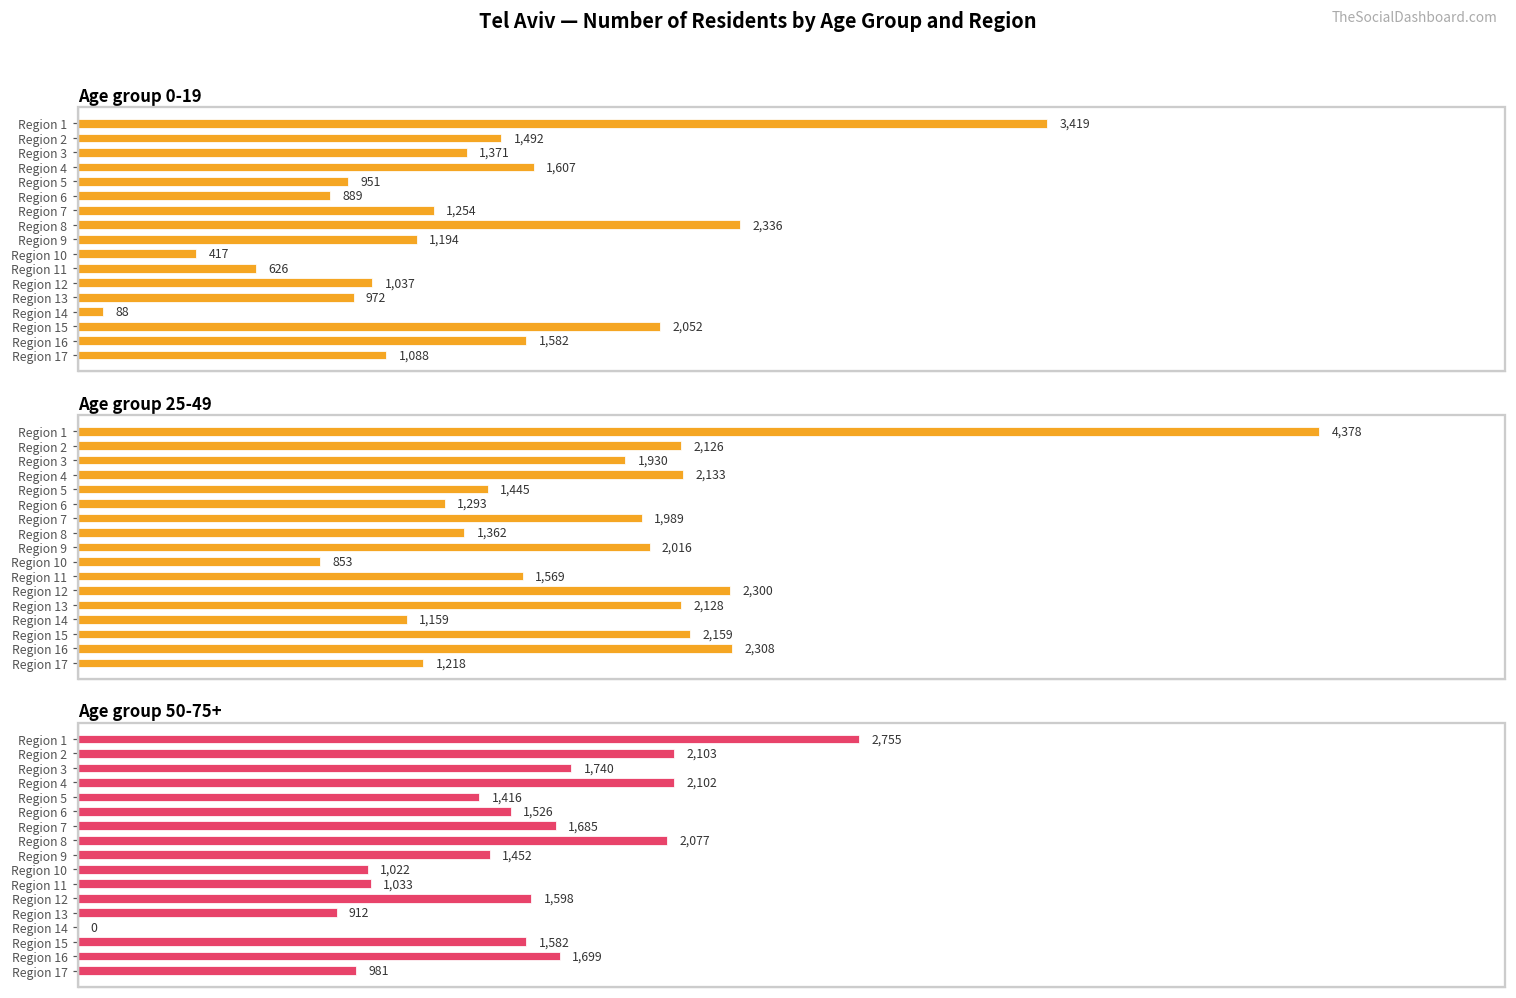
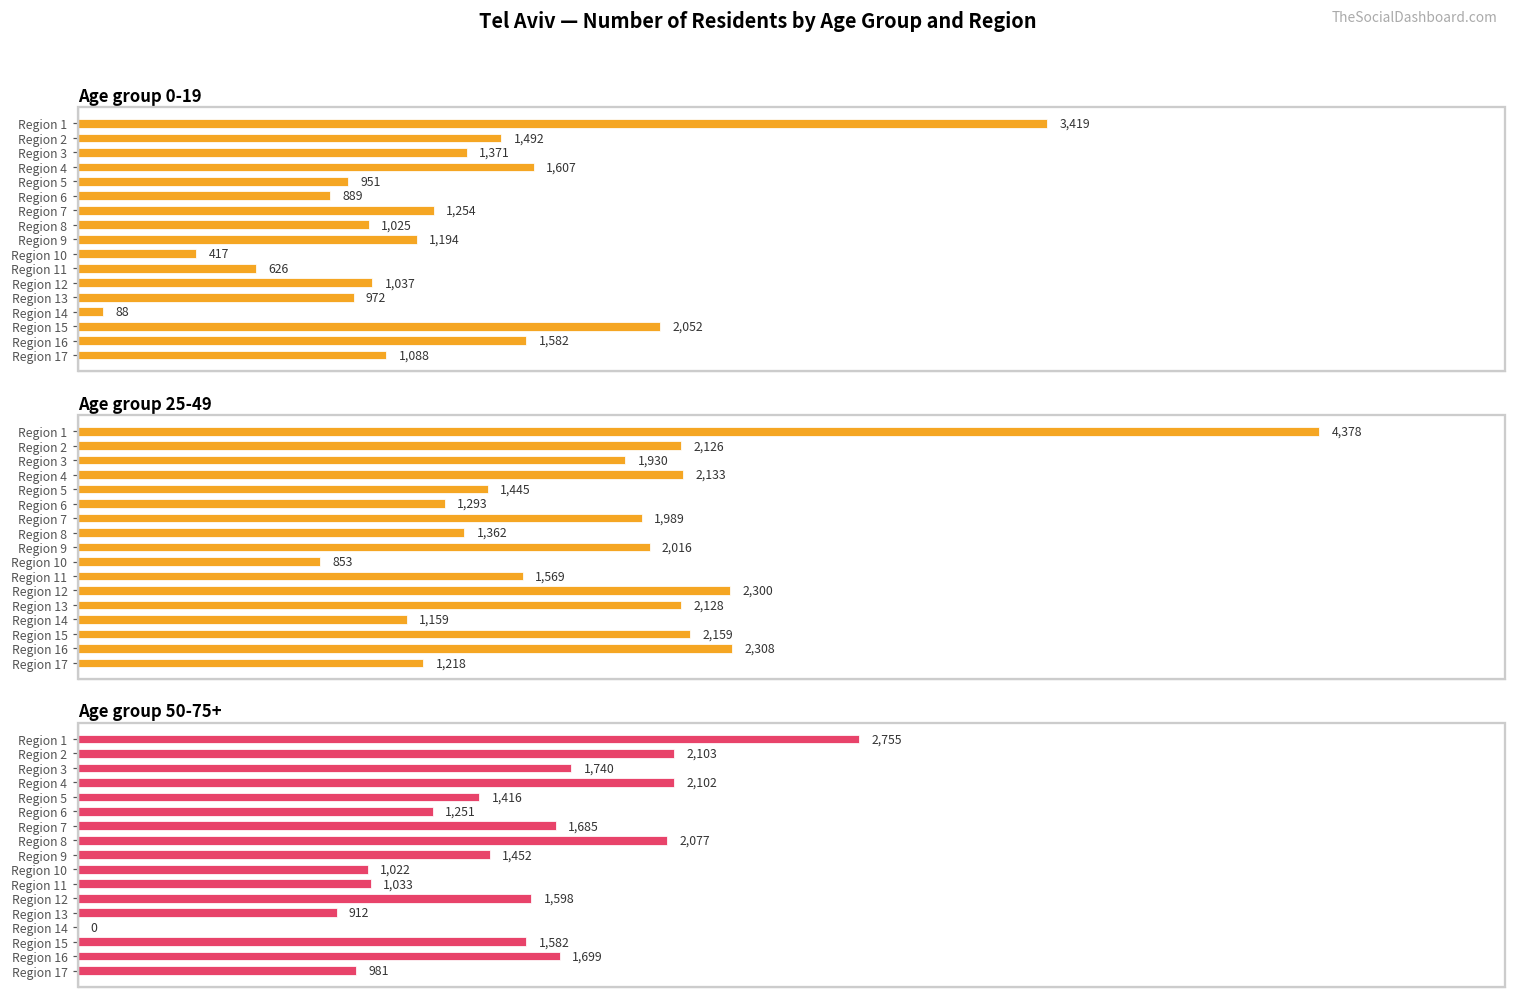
Age group 0-19, Region 8: 2,336 -> 1,025
Age group 50-75+, Region 6: 1,526 -> 1,251
